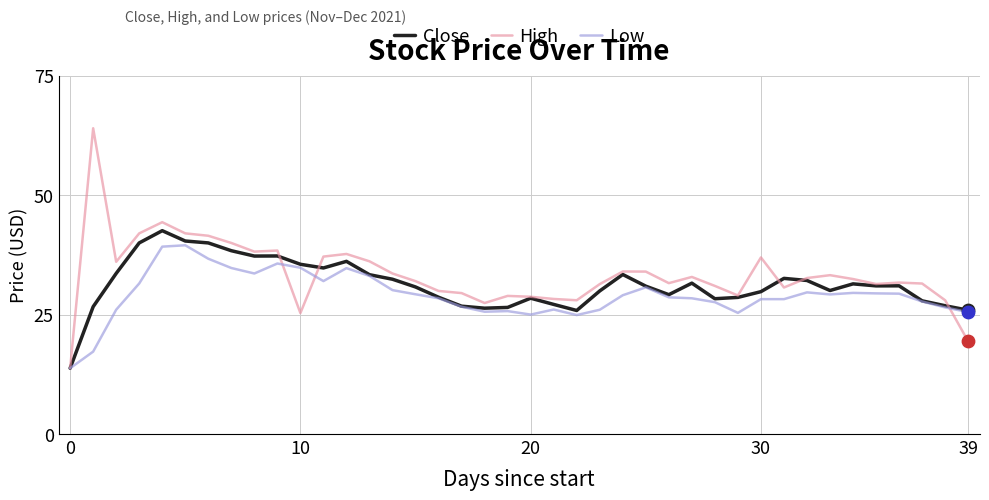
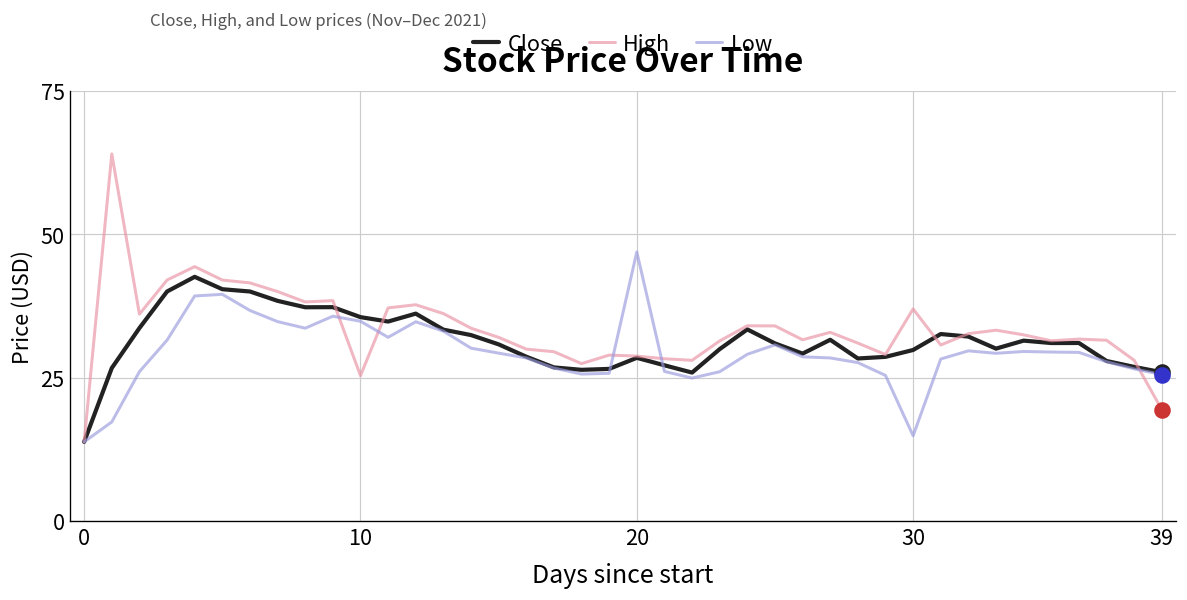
Low, 20: 25 -> 47
Low, 30: 28 -> 15
